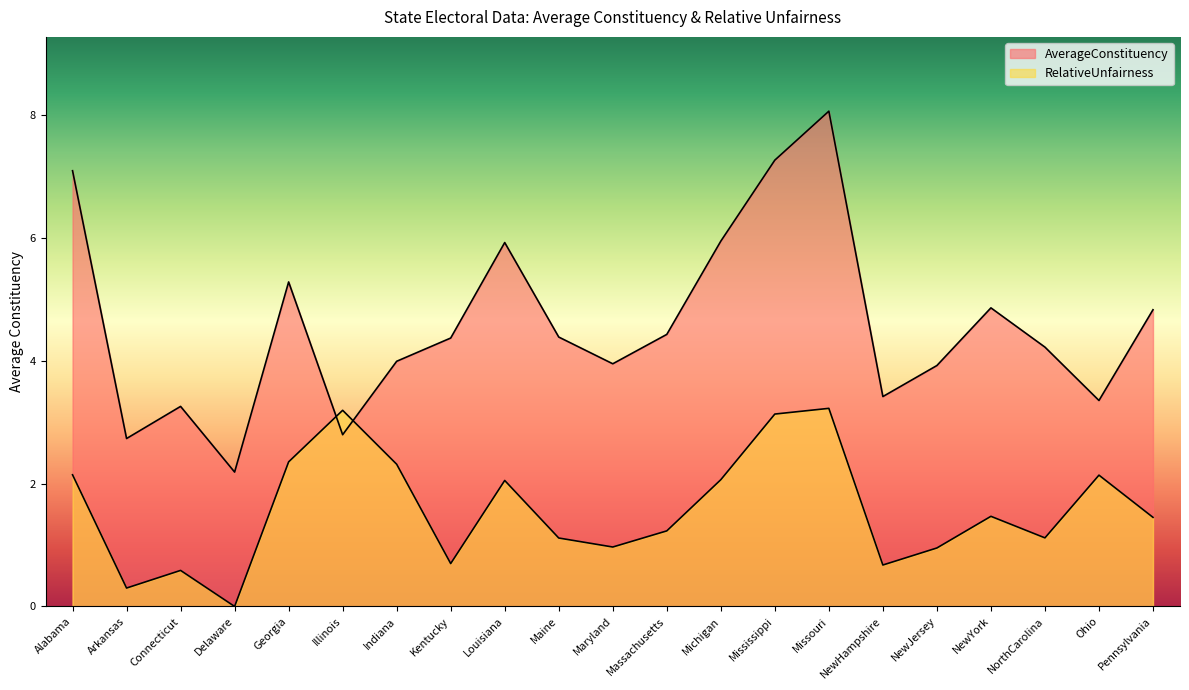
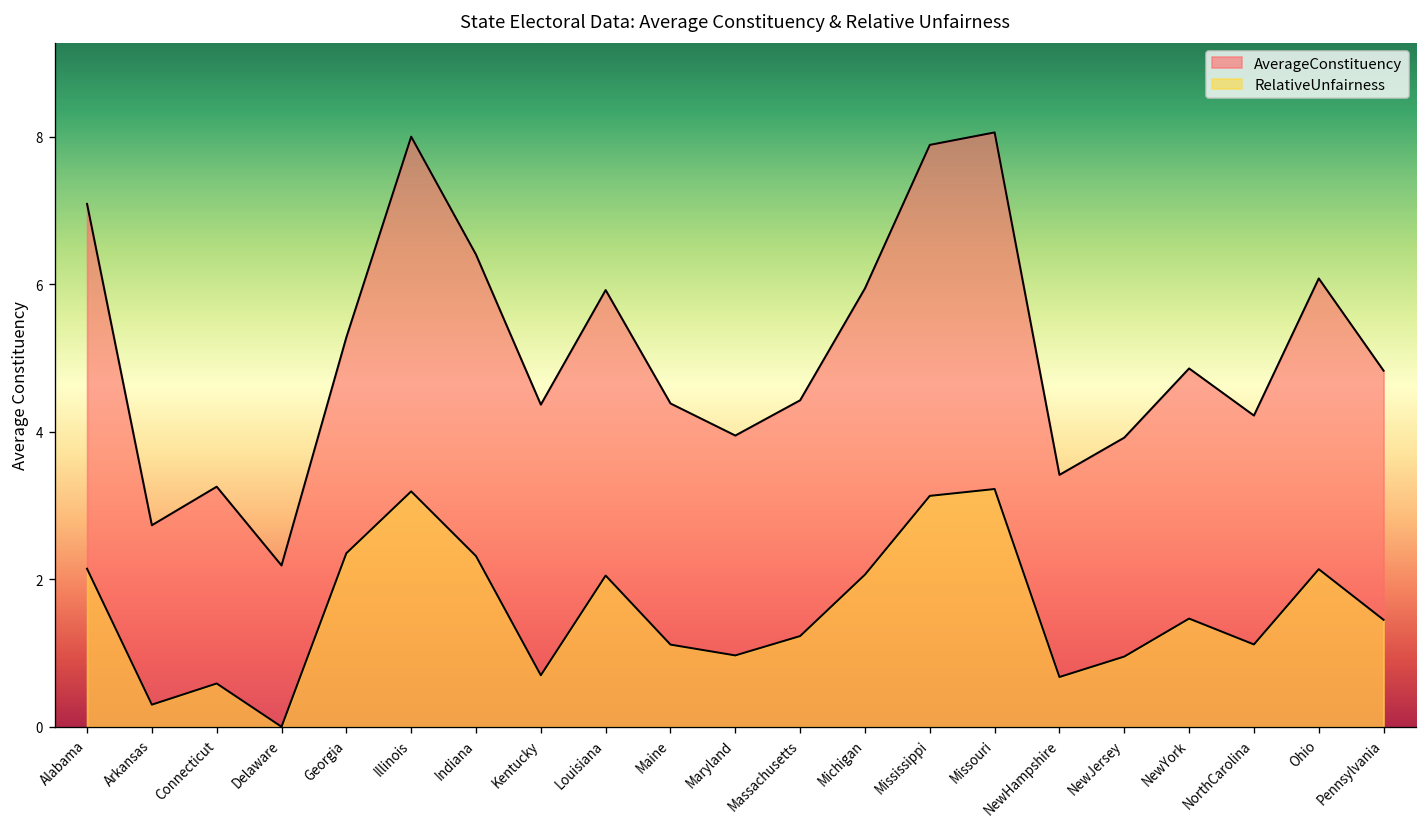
AverageConstituency, Illinois: 2.8 -> 8.0
AverageConstituency, Indiana: 4.0 -> 6.4
AverageConstituency, Mississippi: 7.3 -> 7.9
AverageConstituency, Ohio: 3.4 -> 6.1
